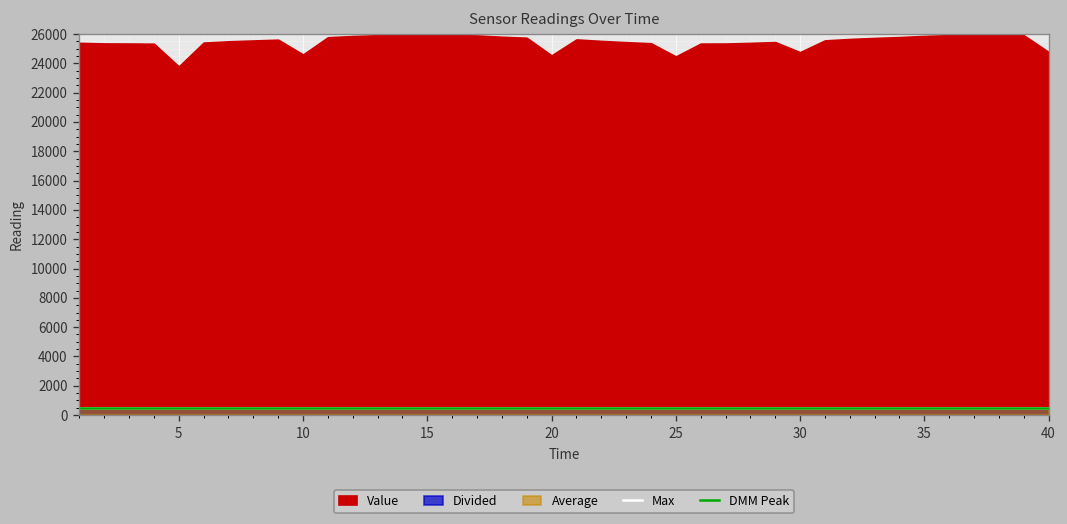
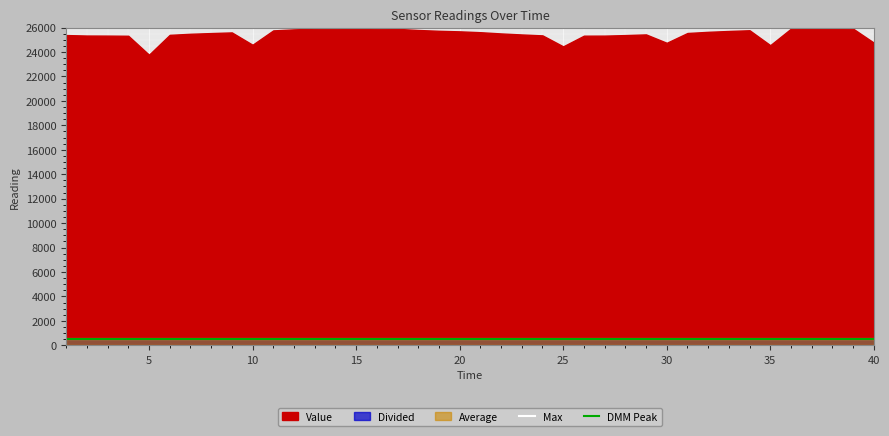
Value, 20: 24500 -> 25700
Value, 35: 25900 -> 24600
